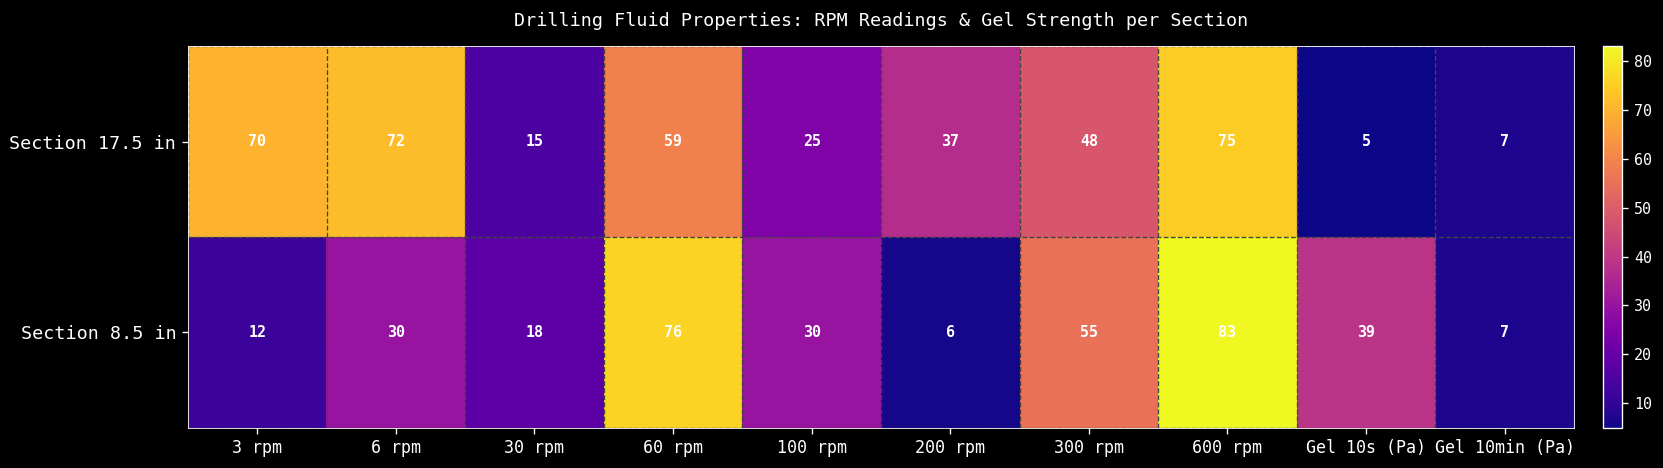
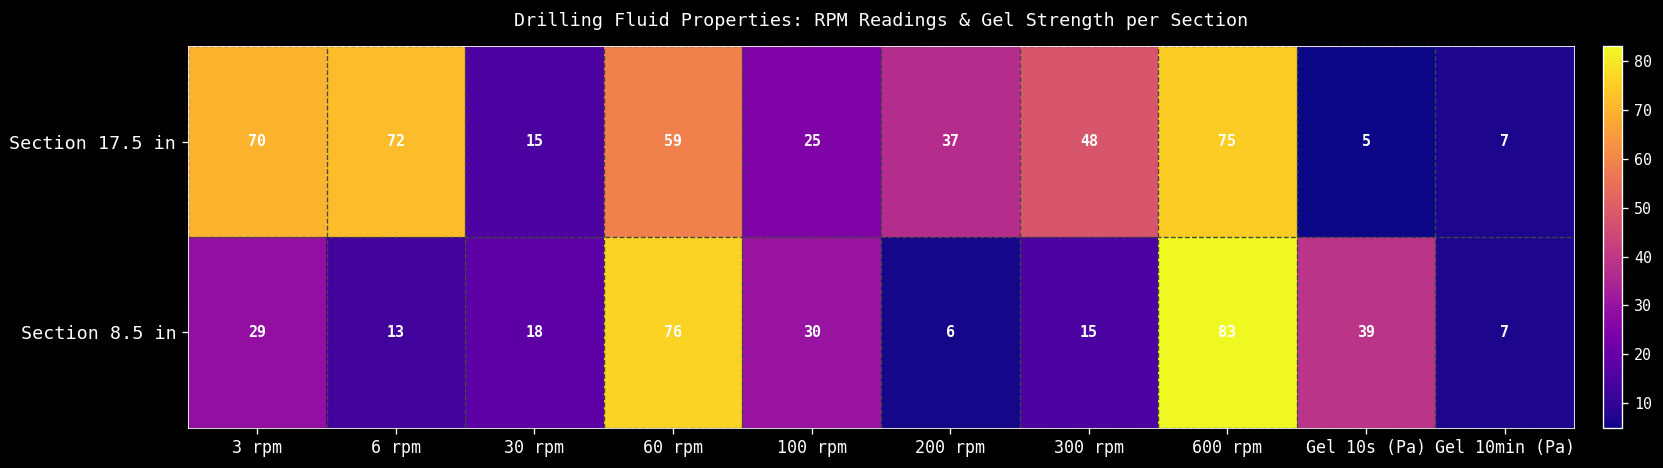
Section 8.5 in, 3 rpm: 12 -> 29
Section 8.5 in, 6 rpm: 30 -> 13
Section 8.5 in, 300 rpm: 55 -> 15
